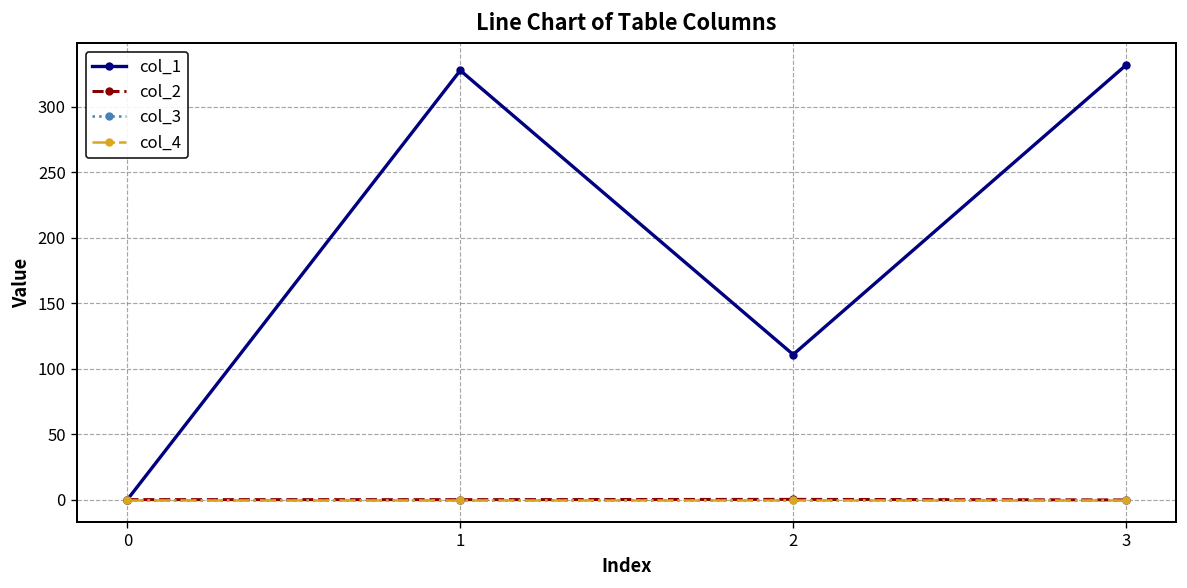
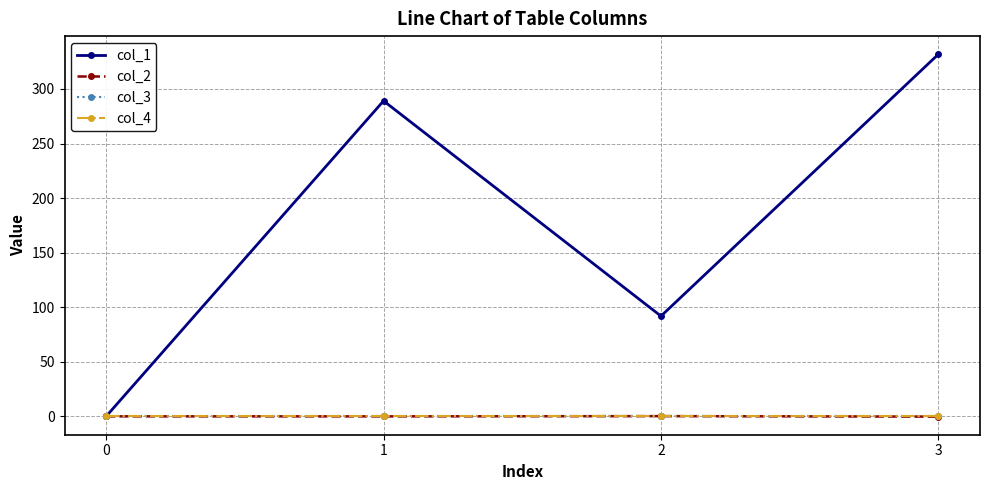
col_1, 1: 328 -> 289
col_1, 2: 111 -> 92
